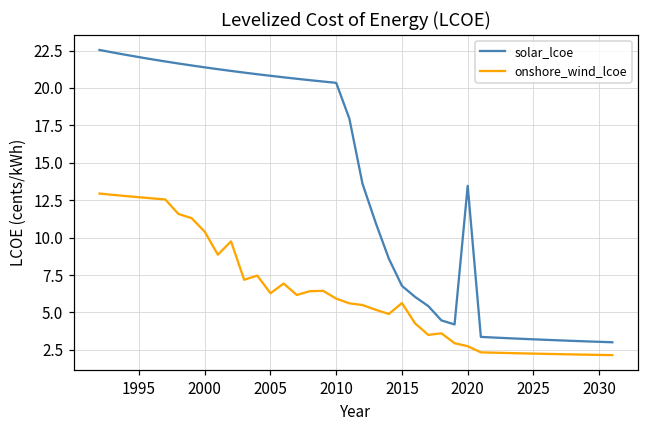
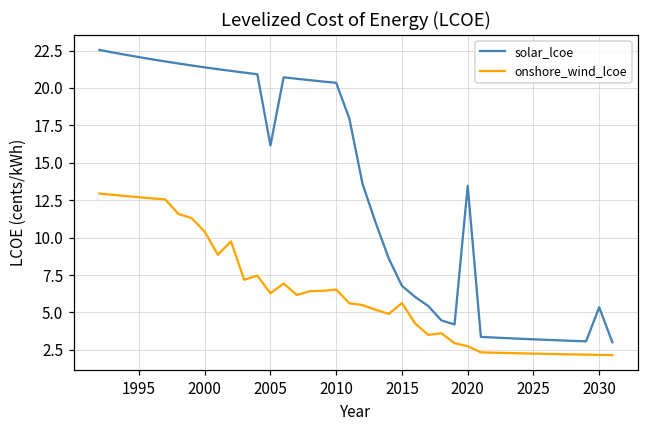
solar_lcoe, 2005: 20.8 -> 16.2
onshore_wind_lcoe, 2010: 5.9 -> 6.5
solar_lcoe, 2030: 3.0 -> 5.3
